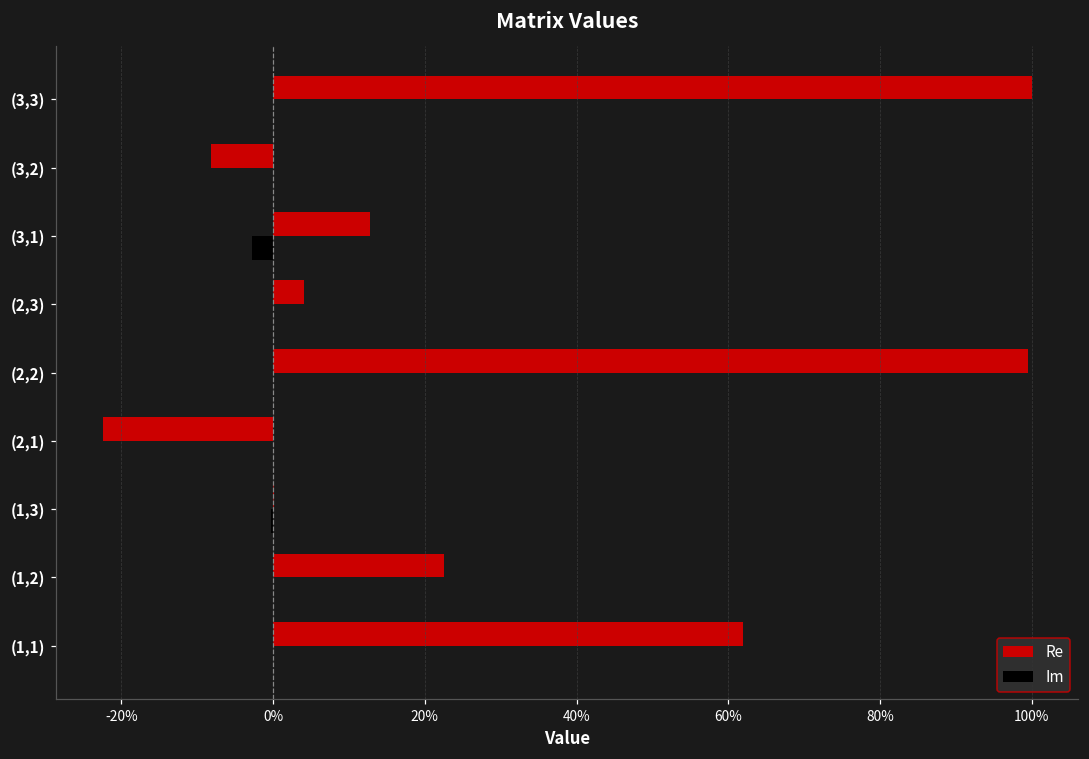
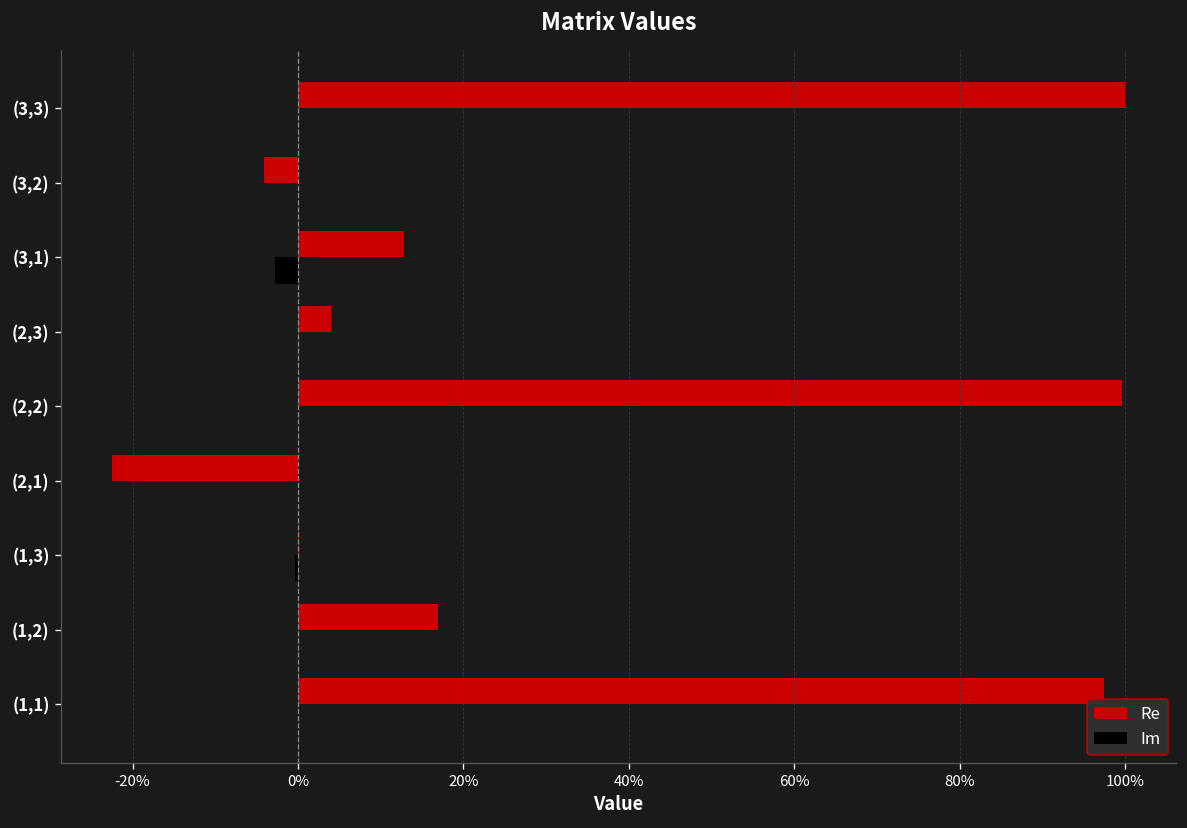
Re, (3,2): -8% -> -4%
Re, (1,2): 23% -> 17%
Re, (1,1): 62% -> 97%
